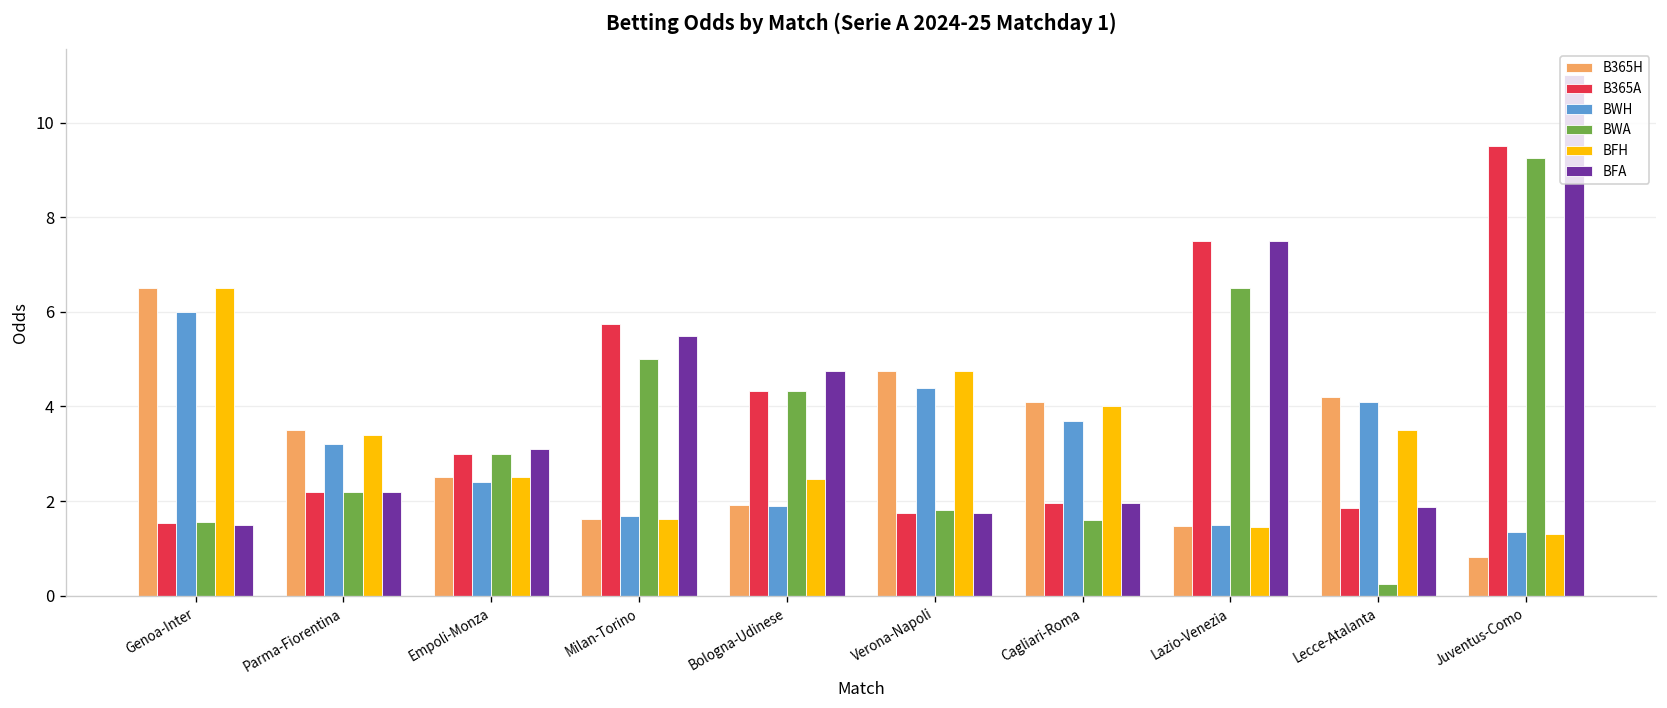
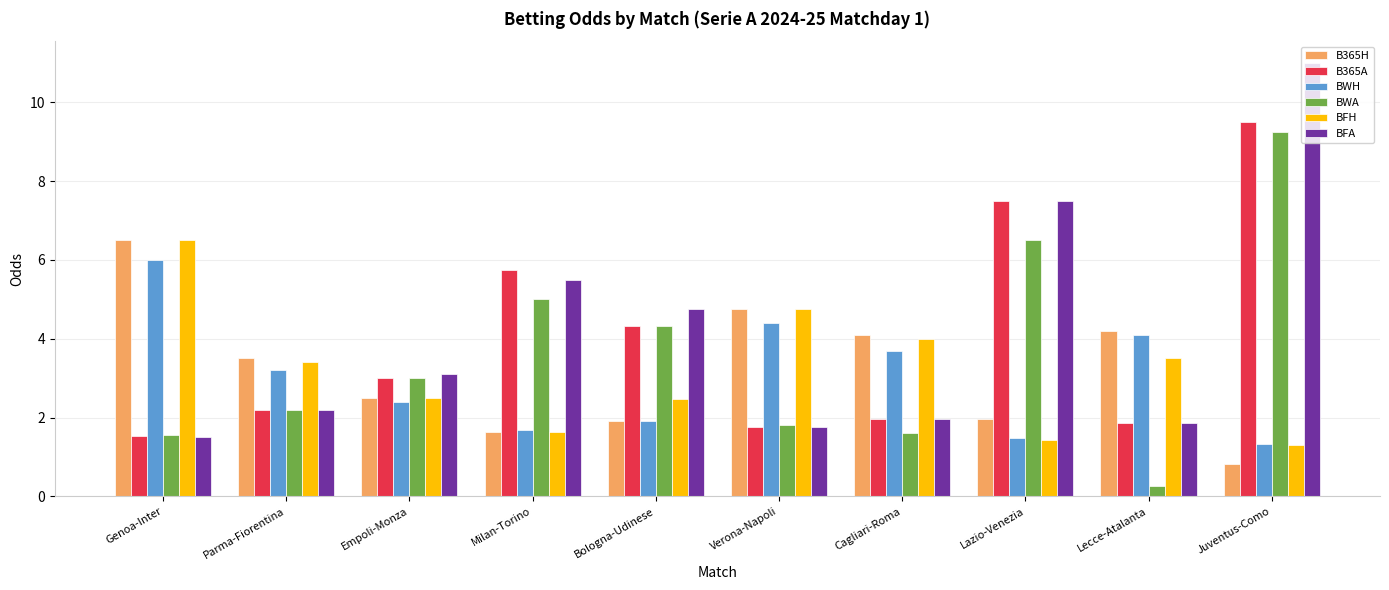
B365H, Lazio-Venezia: 1.5 -> 2.0
